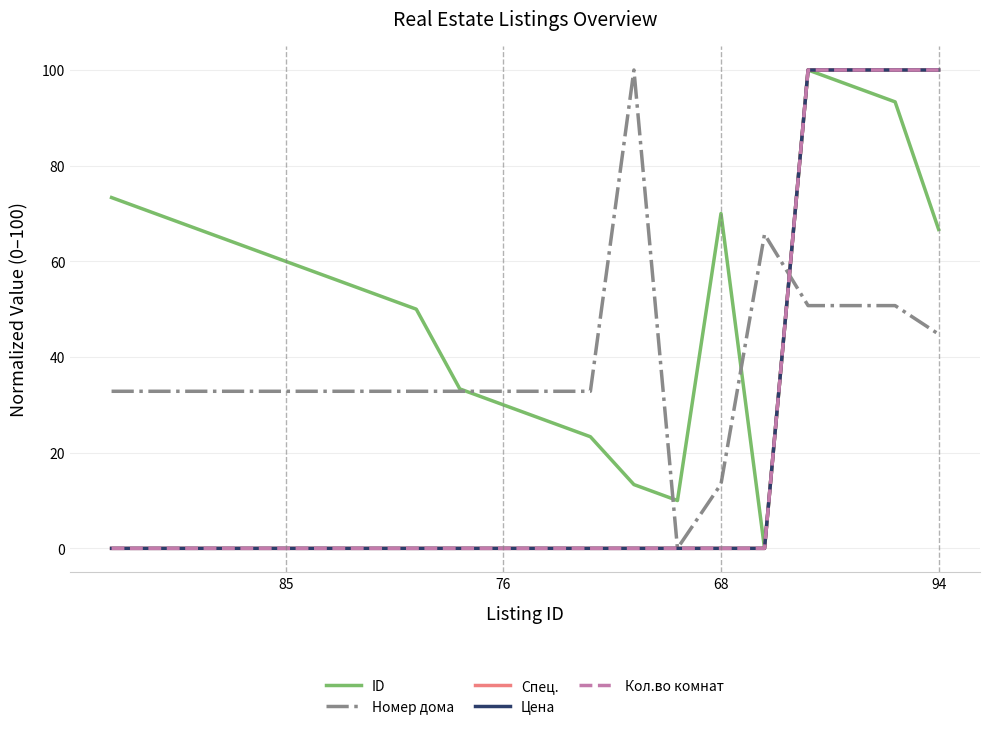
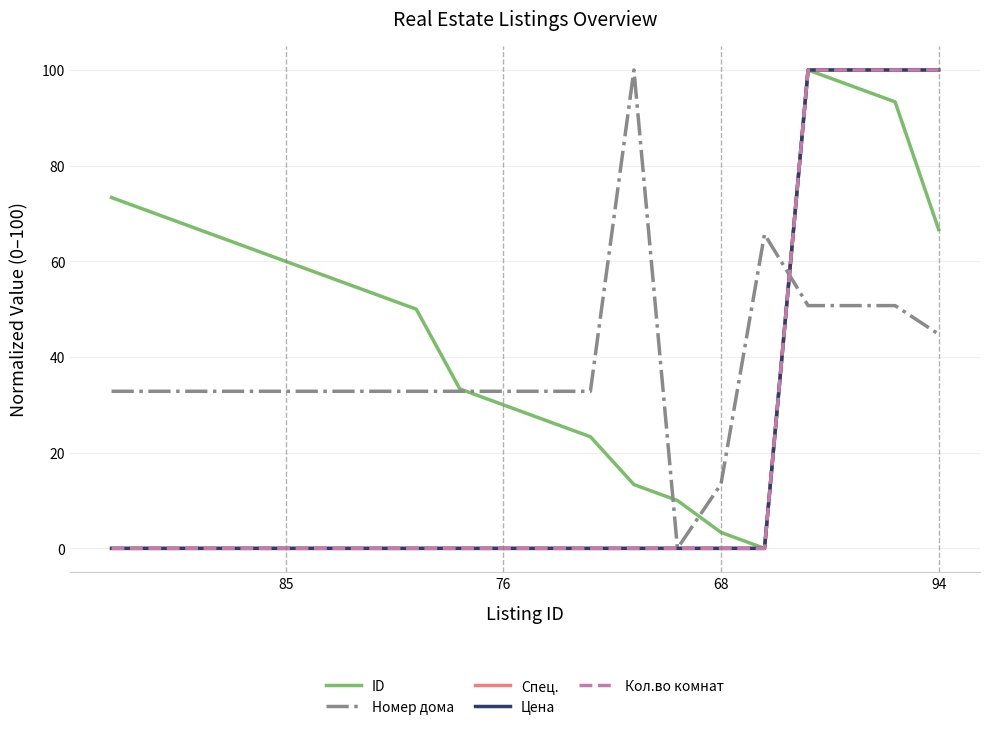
ID, 68: 70 -> 3
